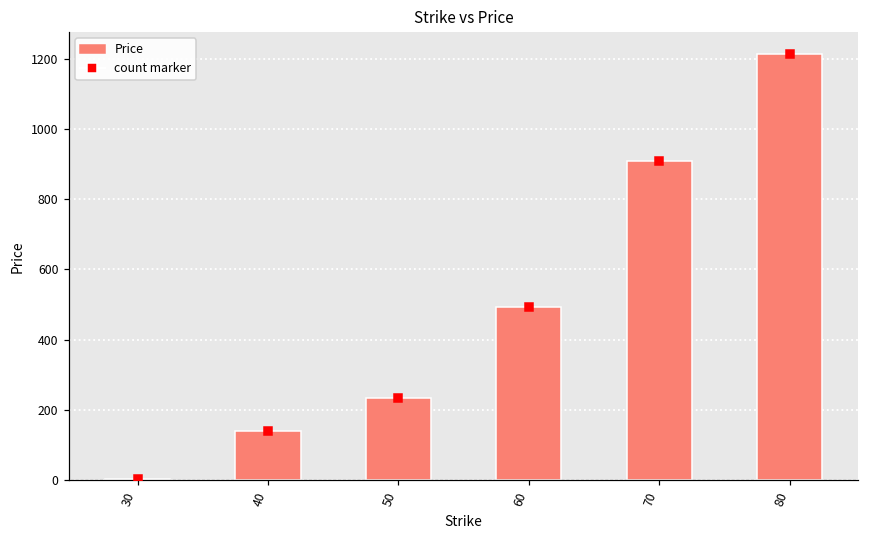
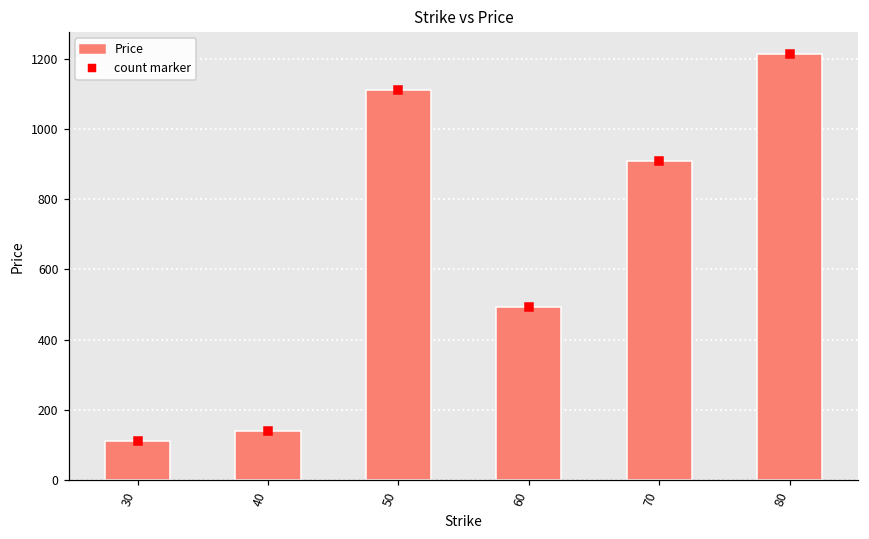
Price, 30: 0 -> 110
Price, 50: 240 -> 1110
